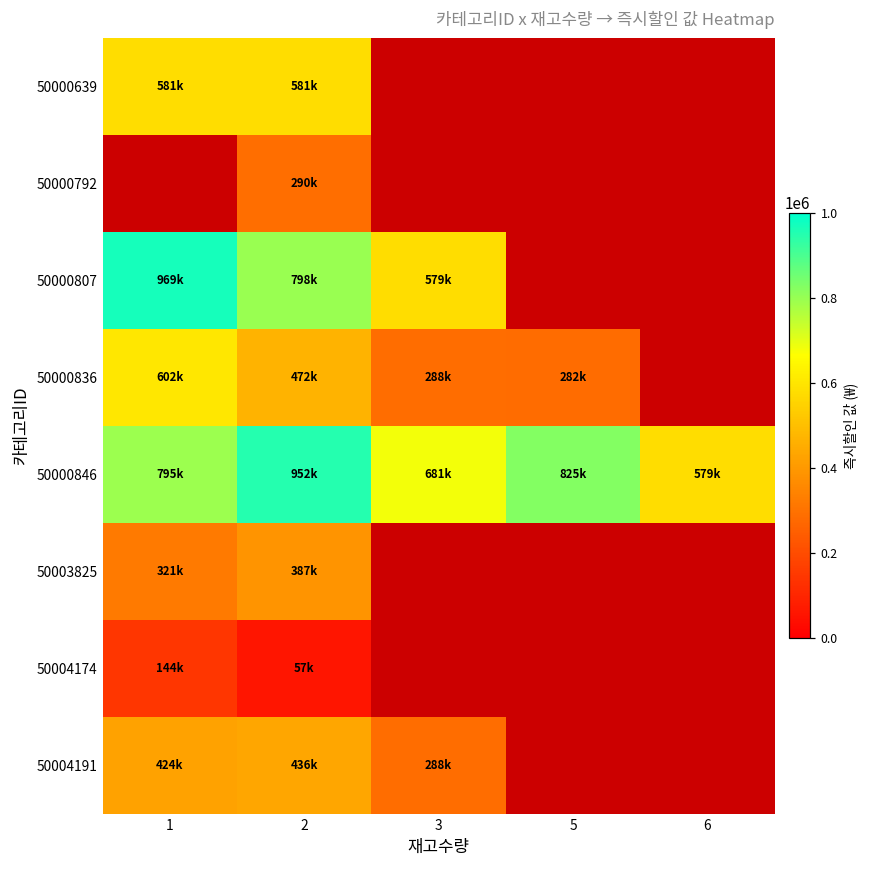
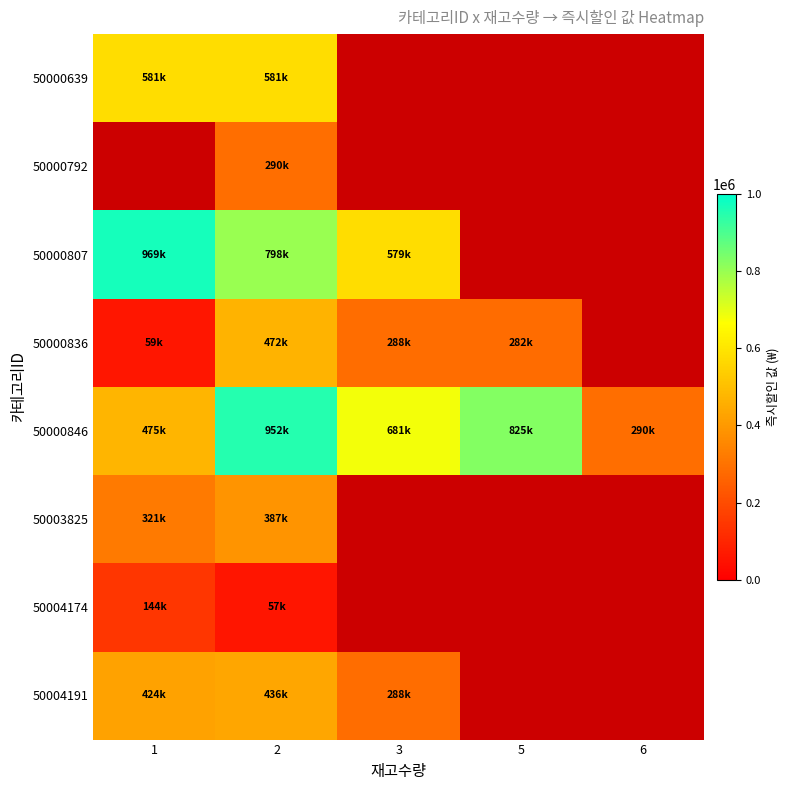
50000836, 1: 602k -> 59k
50000846, 1: 795k -> 475k
50000846, 6: 579k -> 290k
